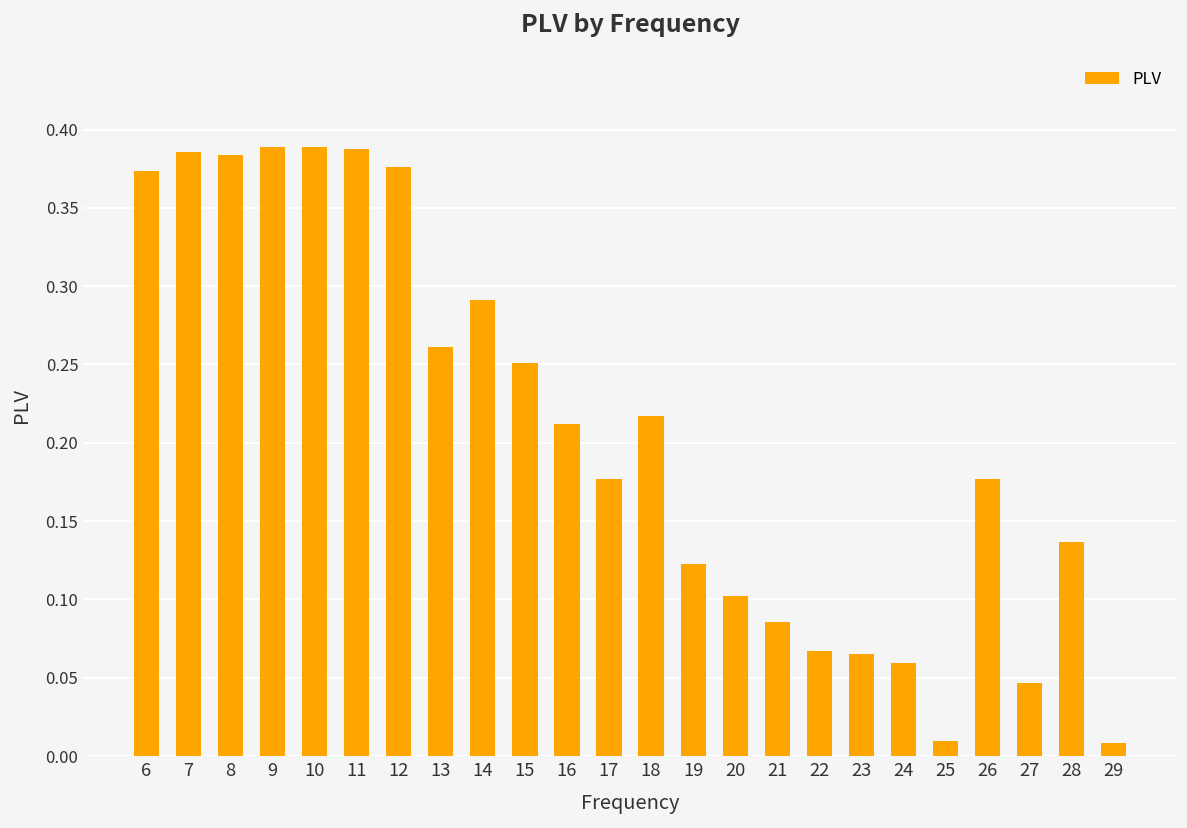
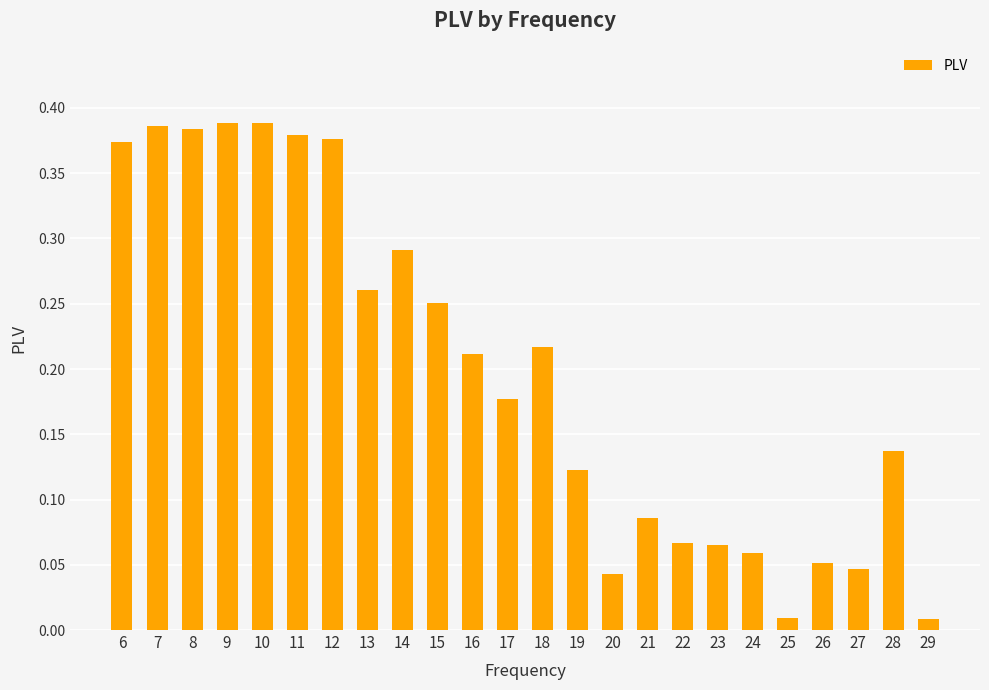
11: 0.387 -> 0.379
20: 0.102 -> 0.043
26: 0.177 -> 0.051
